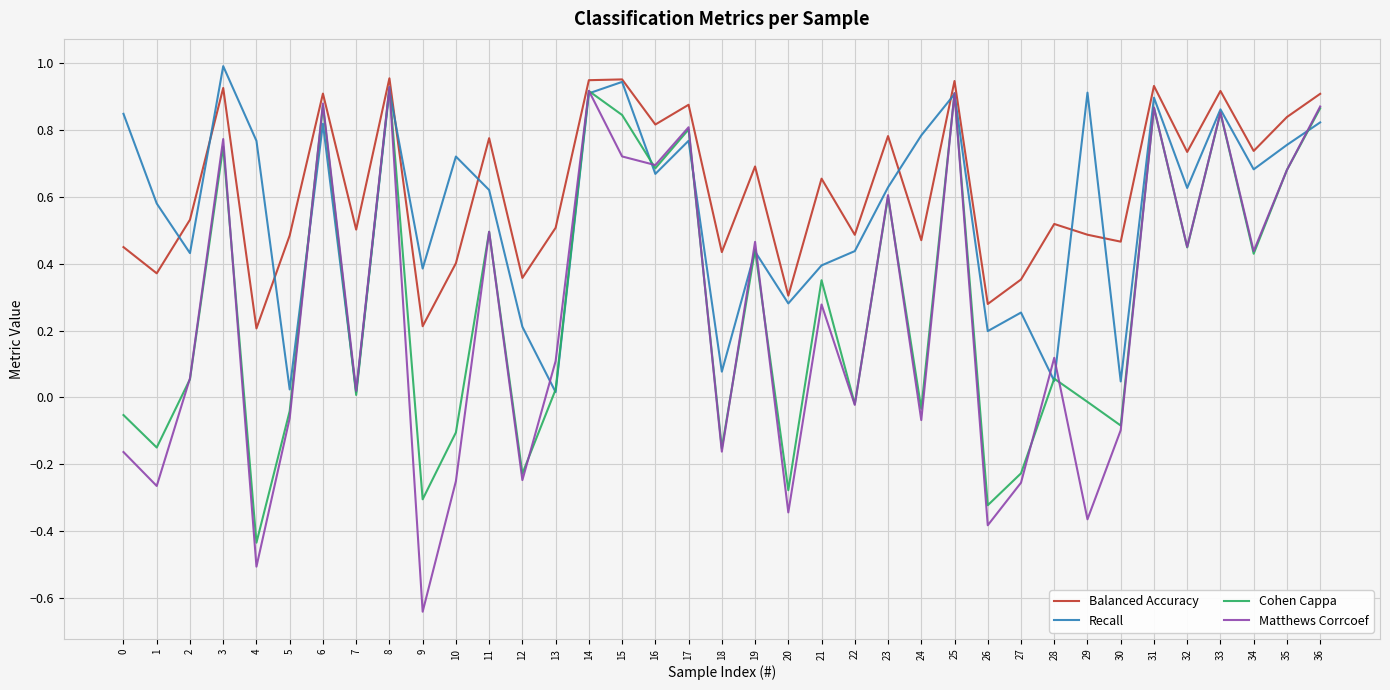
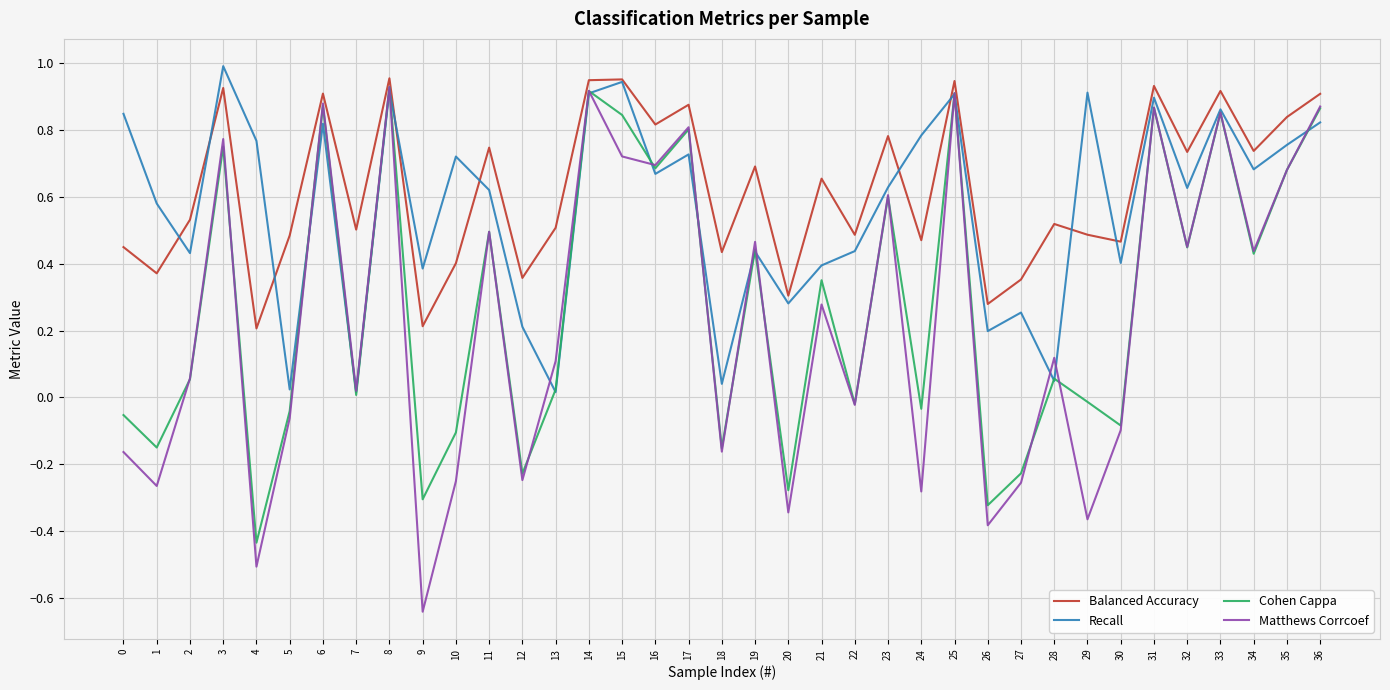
Balanced Accuracy, 11: 0.78 -> 0.75
Recall, 17: 0.77 -> 0.73
Recall, 18: 0.08 -> 0.04
Matthews Corrcoef, 24: -0.07 -> -0.28
Recall, 30: 0.05 -> 0.40
